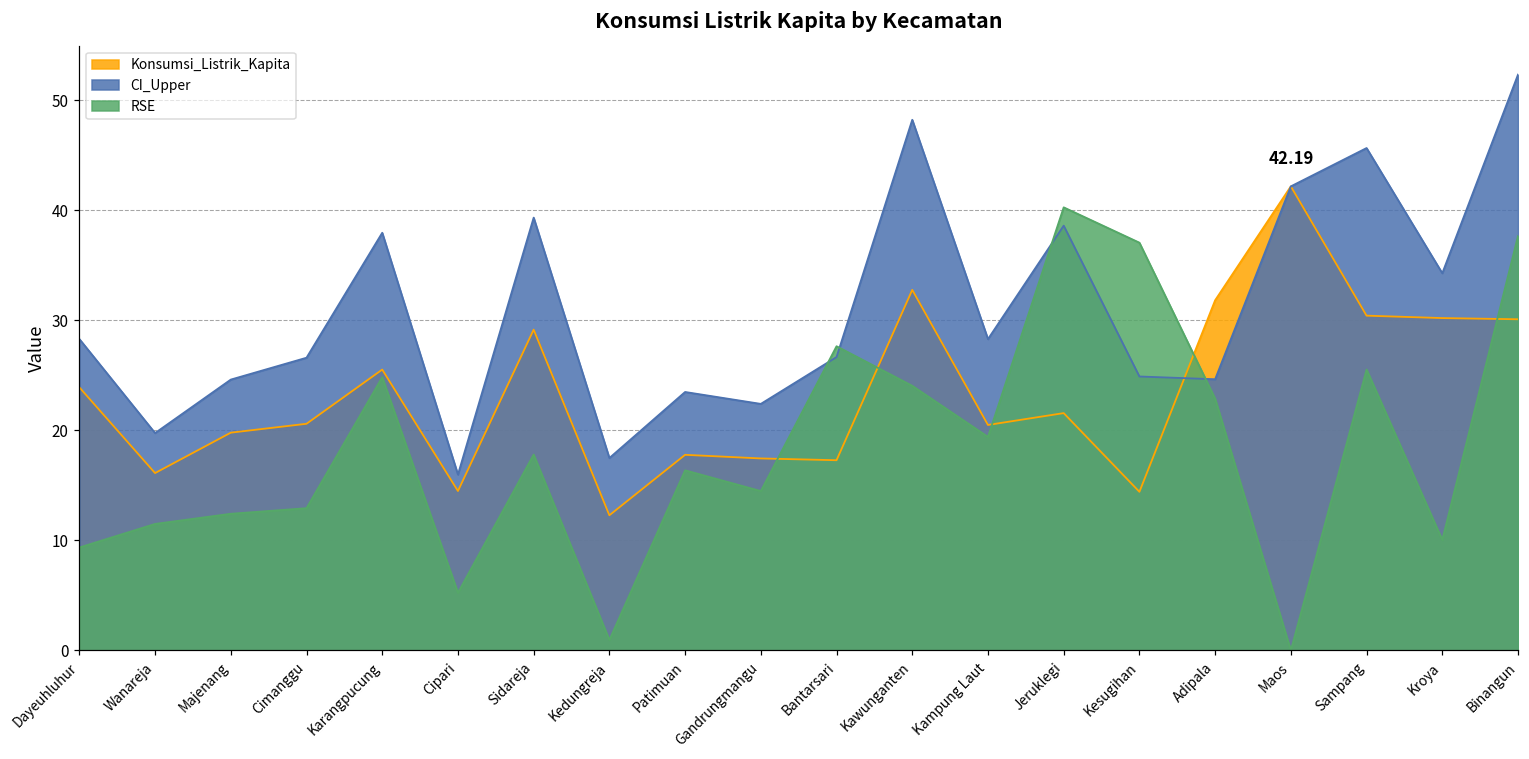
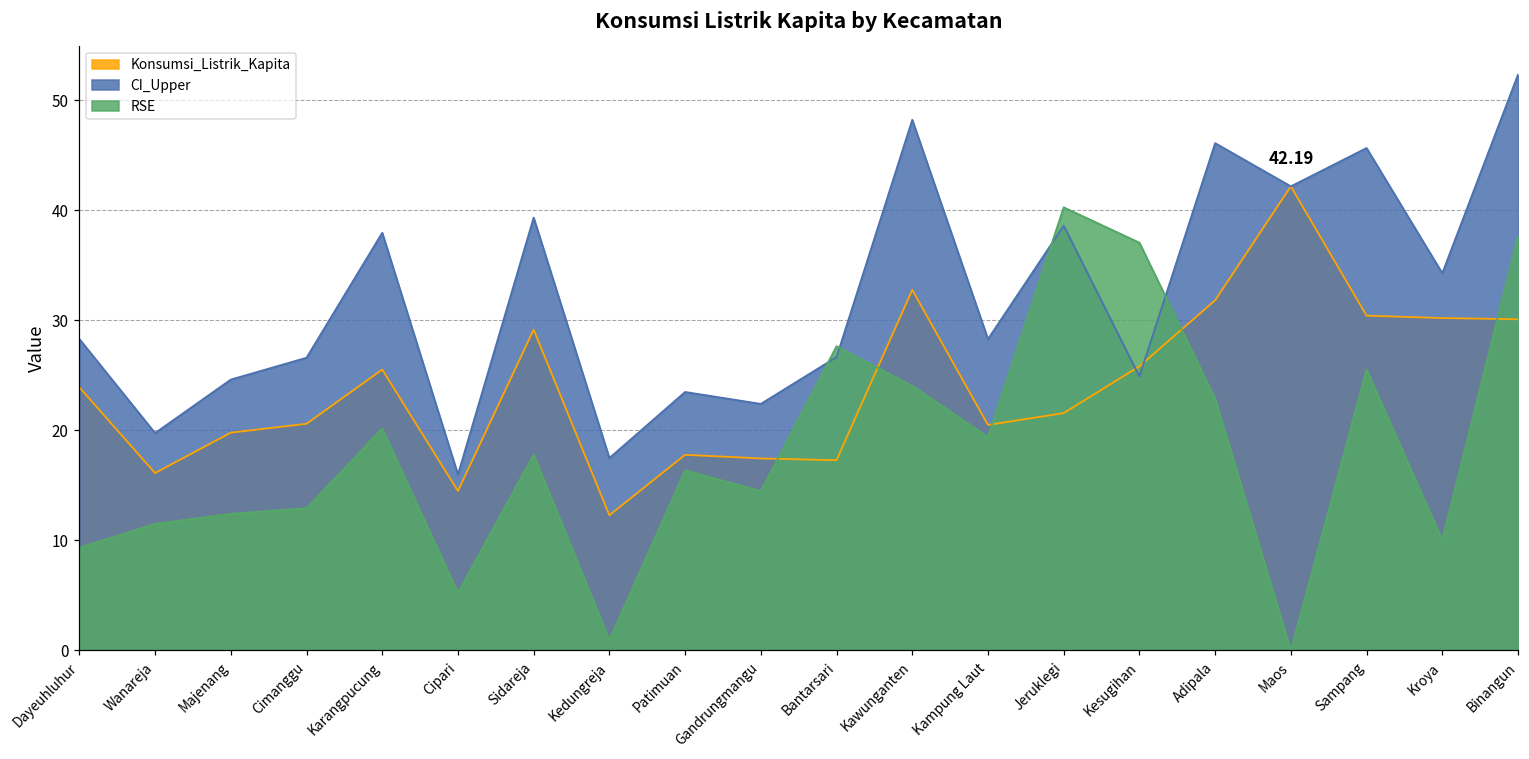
RSE, Karangpucung: 25 -> 20
Konsumsi_Listrik_Kapita, Kesugihan: 14 -> 26
CI_Upper, Adipala: 25 -> 46
